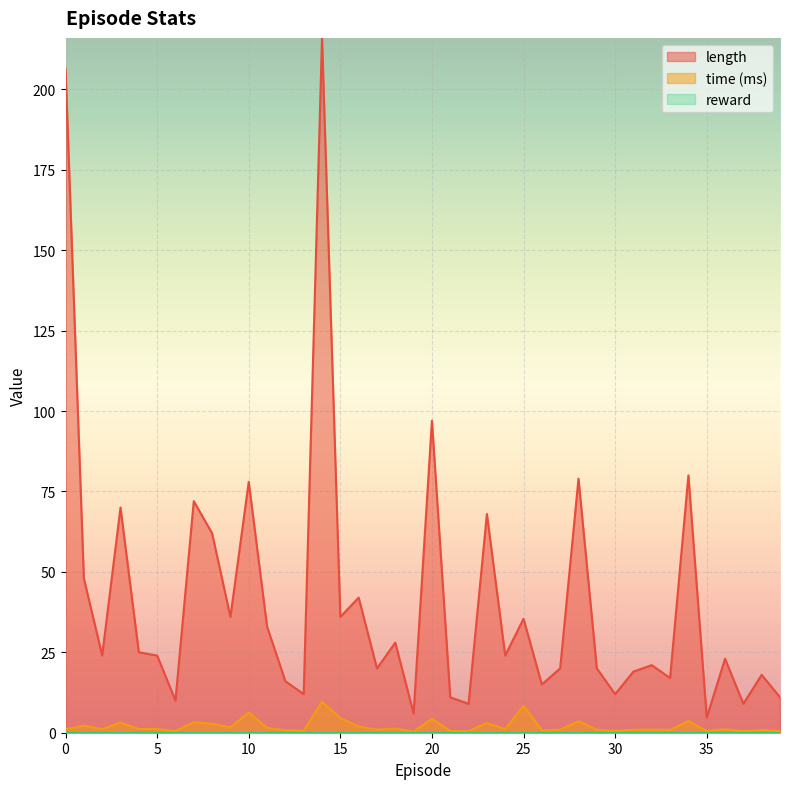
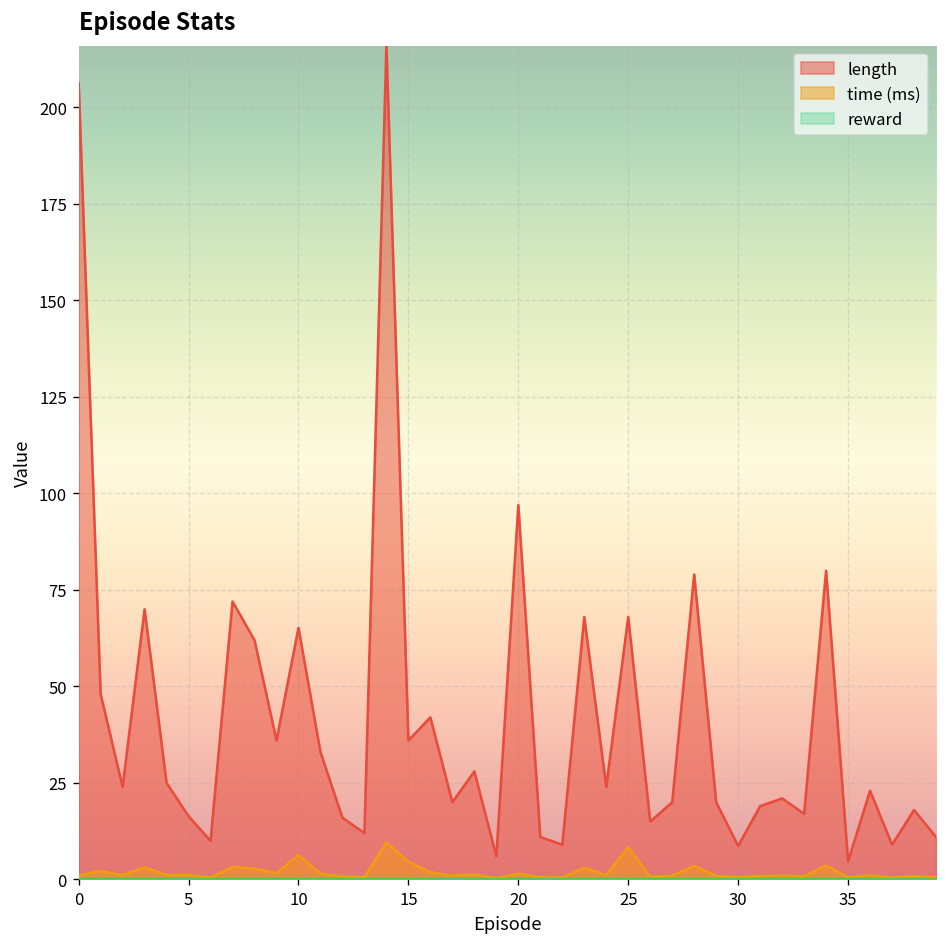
length, 5: 24 -> 16
length, 10: 78 -> 65
time (ms), 20: 4 -> 2
length, 25: 35 -> 68
length, 30: 12 -> 9
